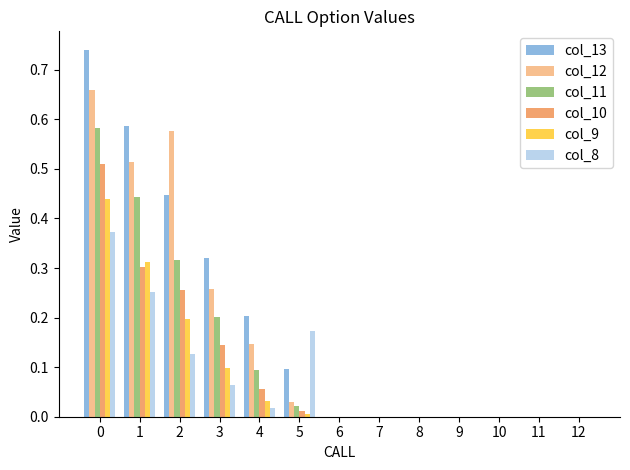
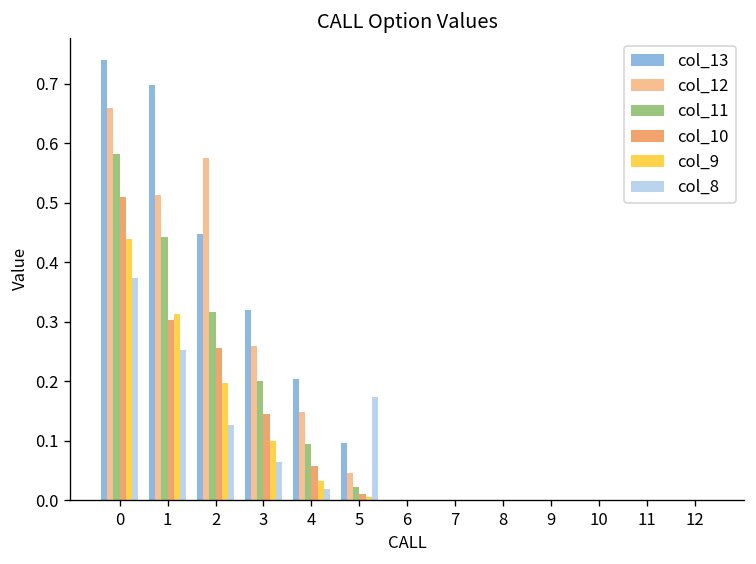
col_13, 1: 0.59 -> 0.70
col_12, 5: 0.03 -> 0.05
